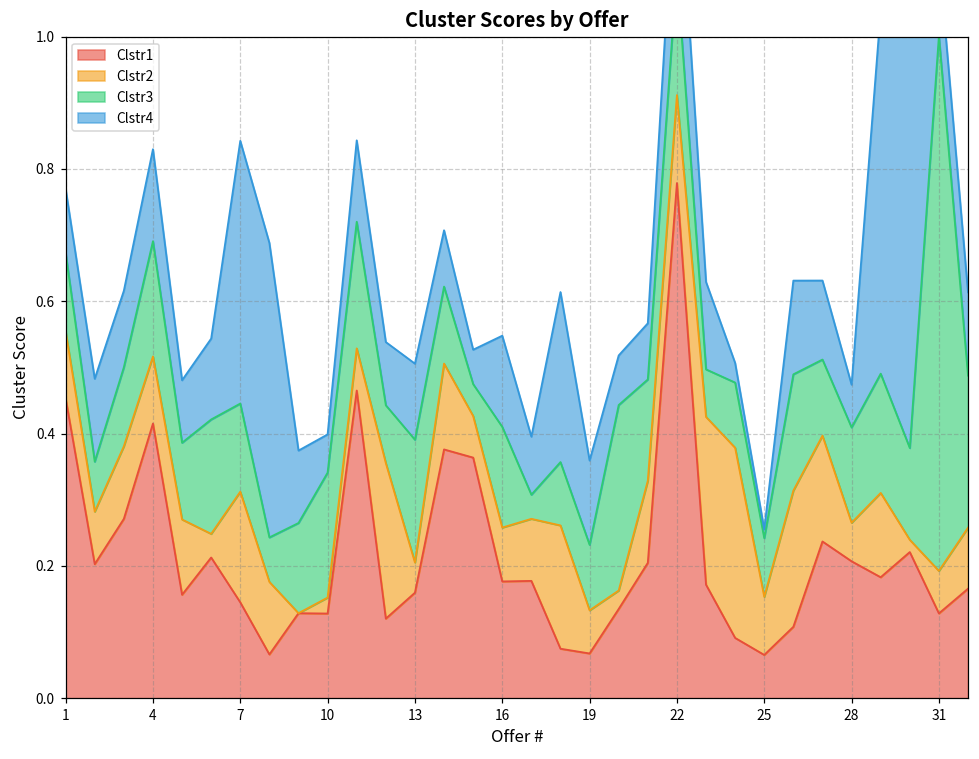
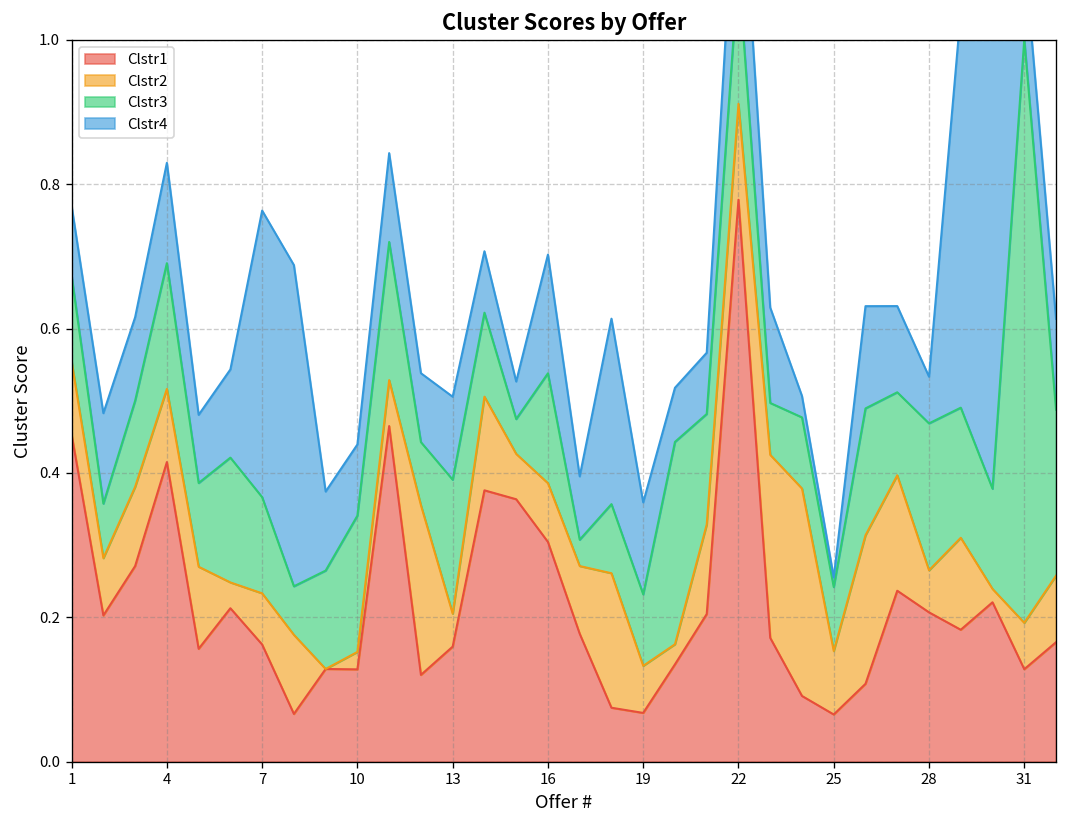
Clstr1, 7: 0.14 -> 0.16
Clstr2, 7: 0.17 -> 0.07
Clstr4, 10: 0.06 -> 0.10
Clstr1, 16: 0.18 -> 0.30
Clstr4, 16: 0.14 -> 0.16
Clstr3, 28: 0.14 -> 0.20
